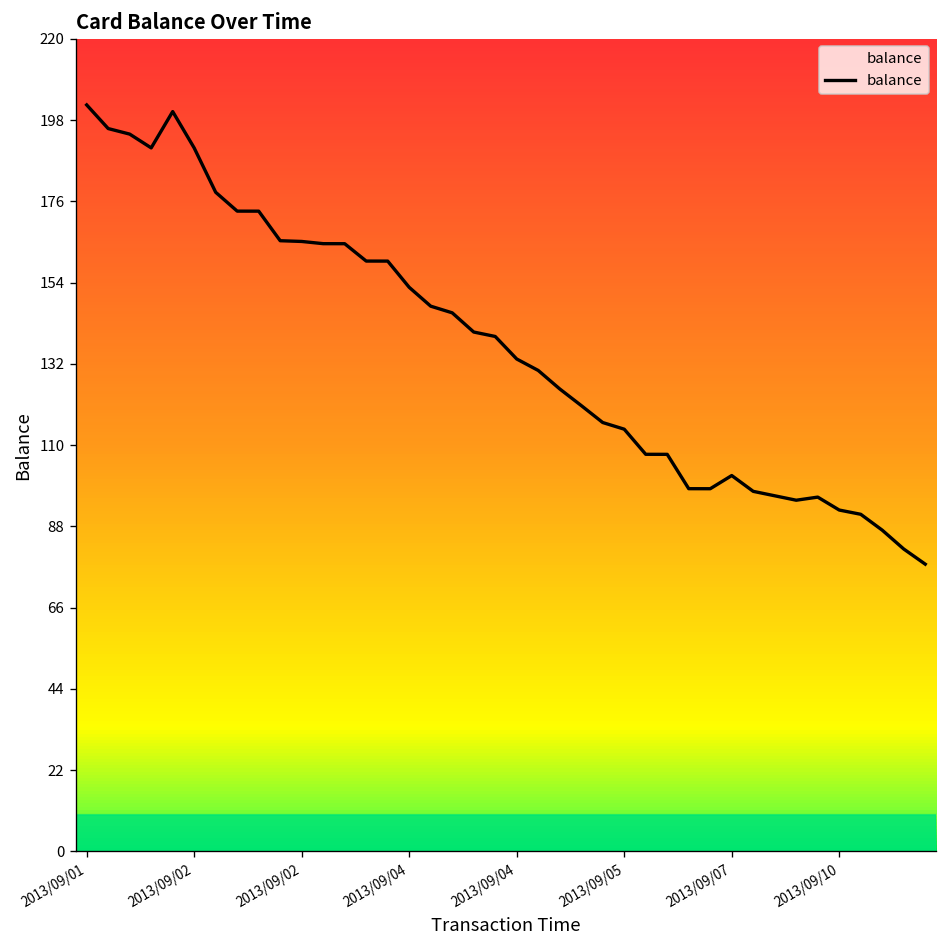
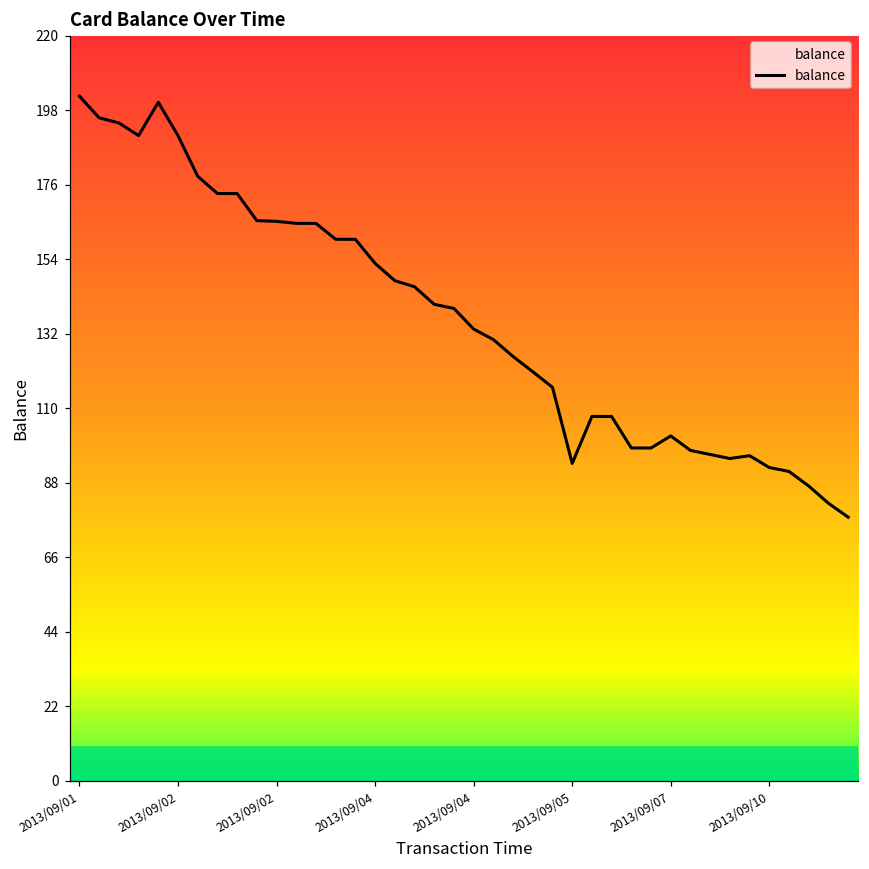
2013/09/05: 114 -> 94
